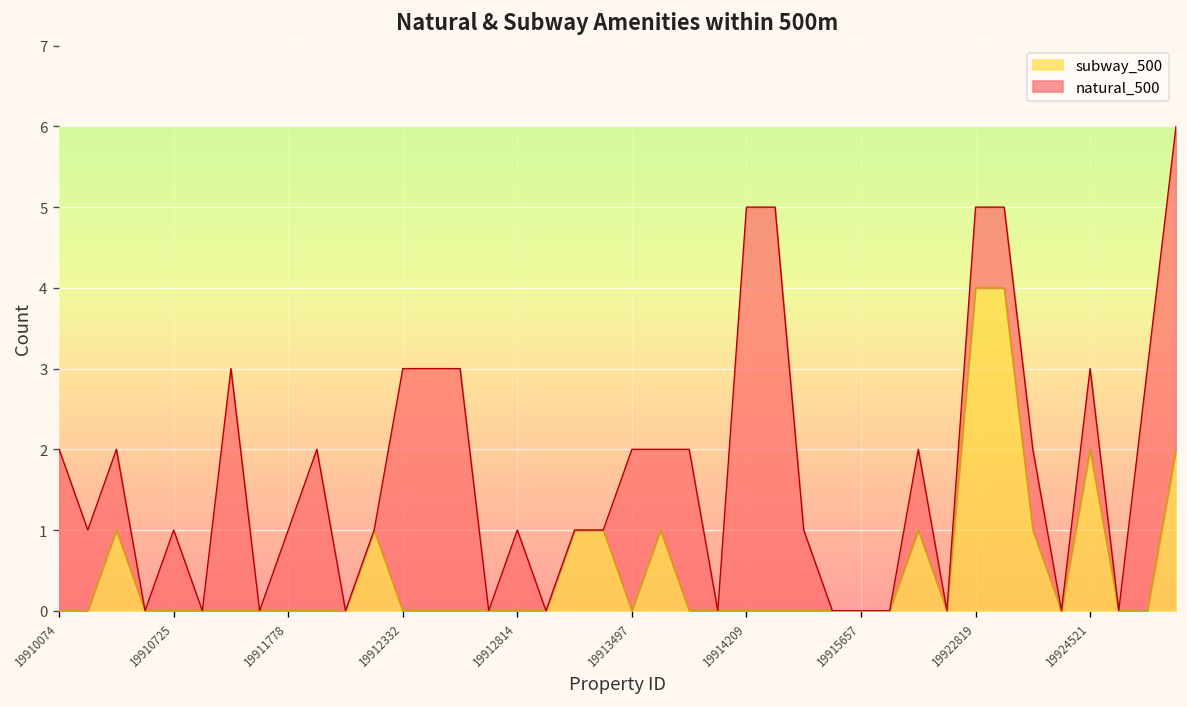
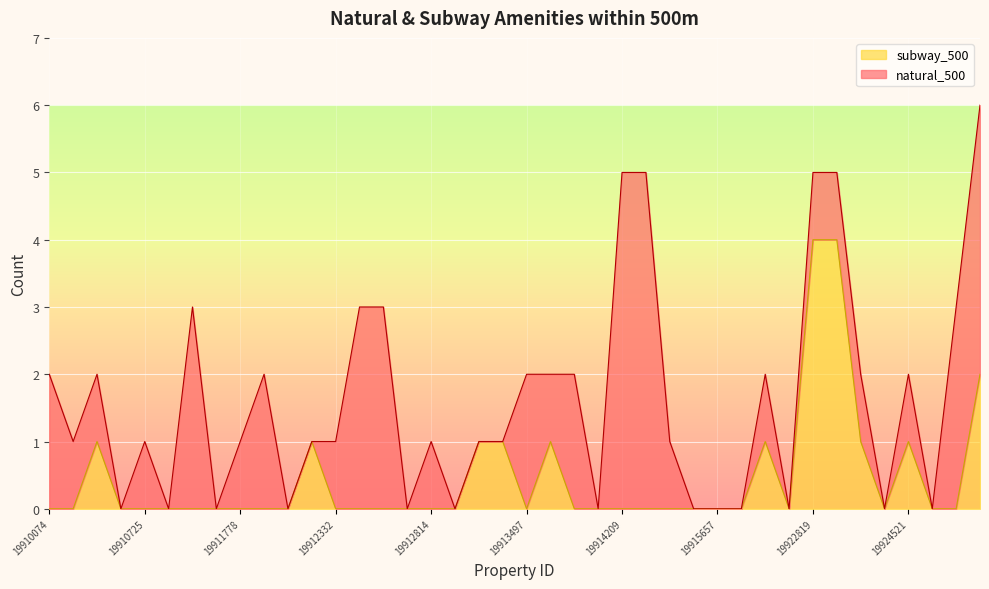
natural_500, 19912332: 3 -> 1
subway_500, 19924521: 2 -> 1
